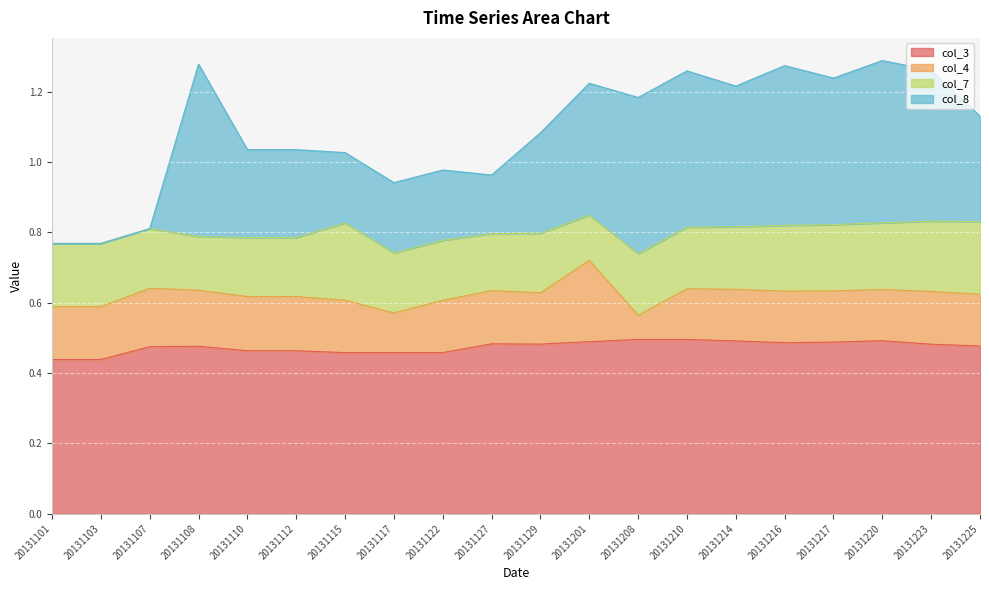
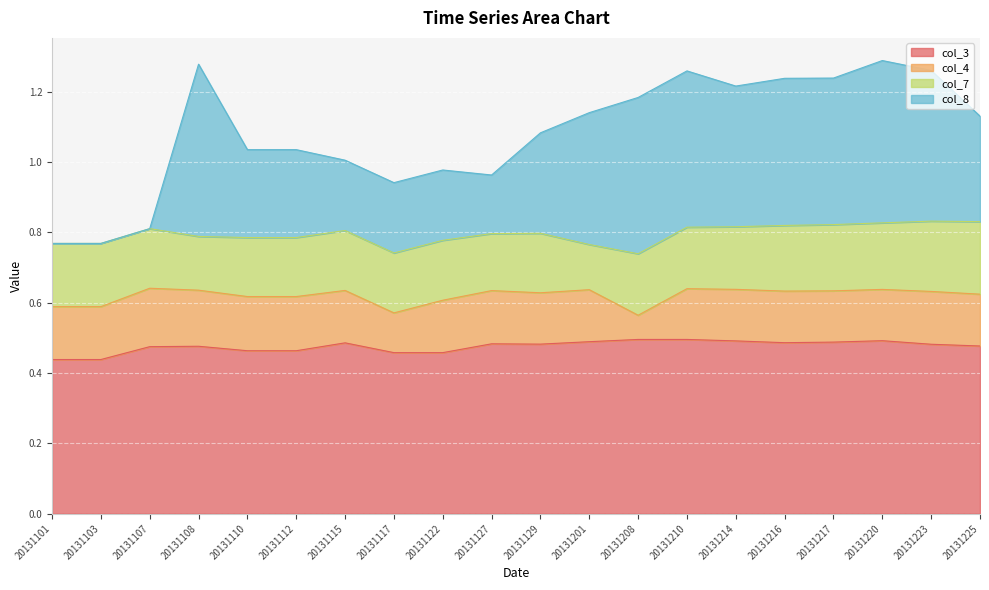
col_3, 20131115: 0.46 -> 0.49
col_7, 20131115: 0.22 -> 0.17
col_4, 20131201: 0.23 -> 0.15
col_8, 20131216: 0.45 -> 0.42
